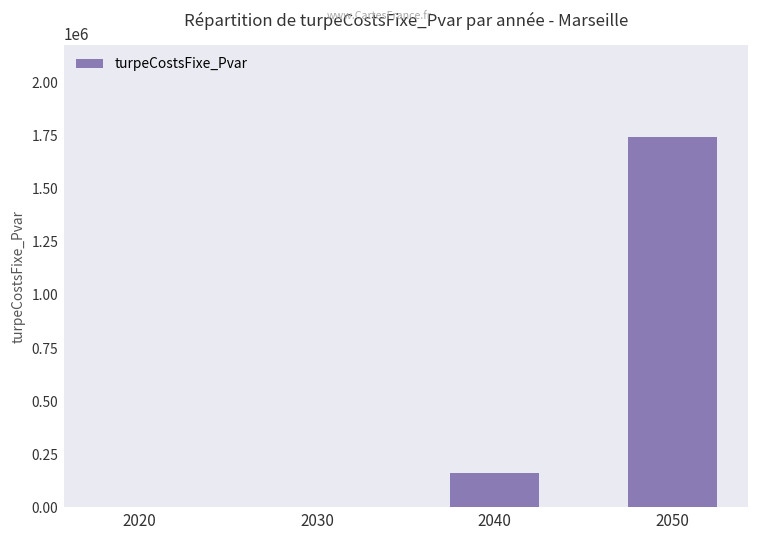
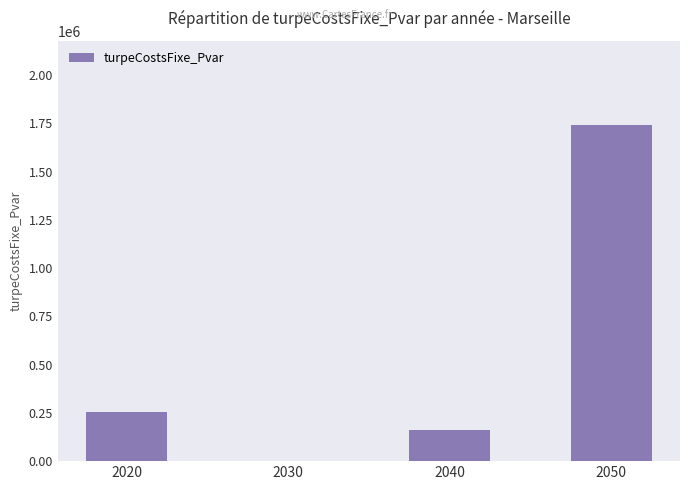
2020: 0 -> 250000
